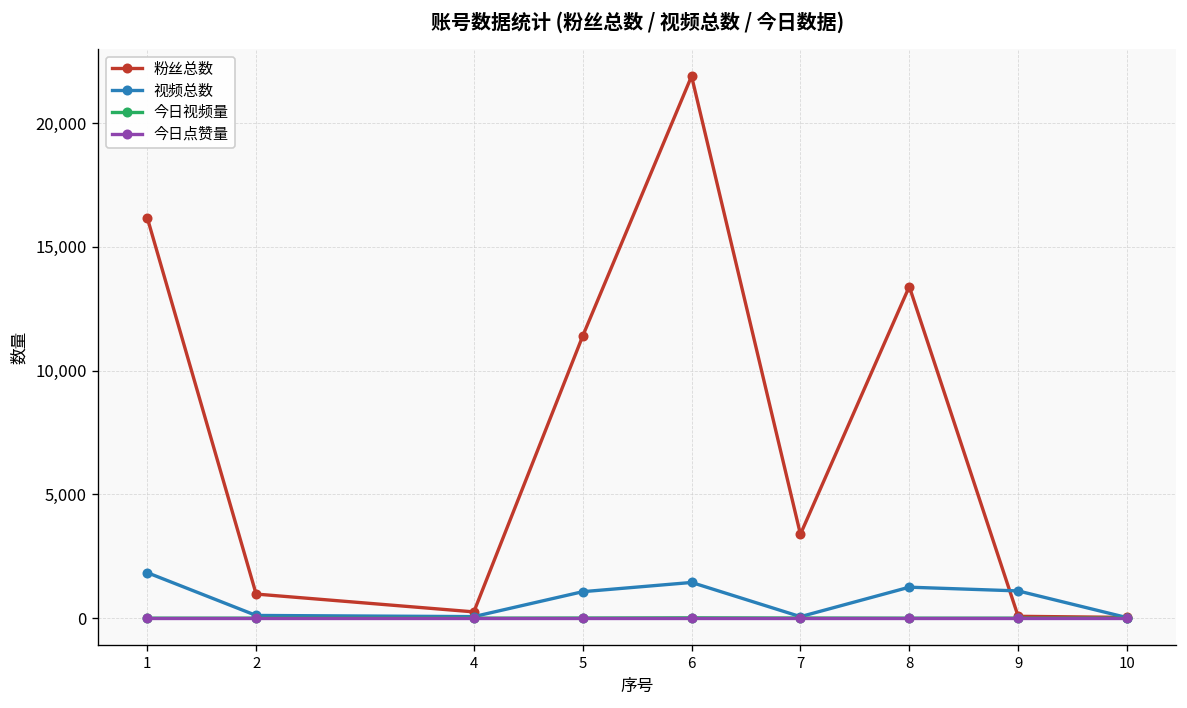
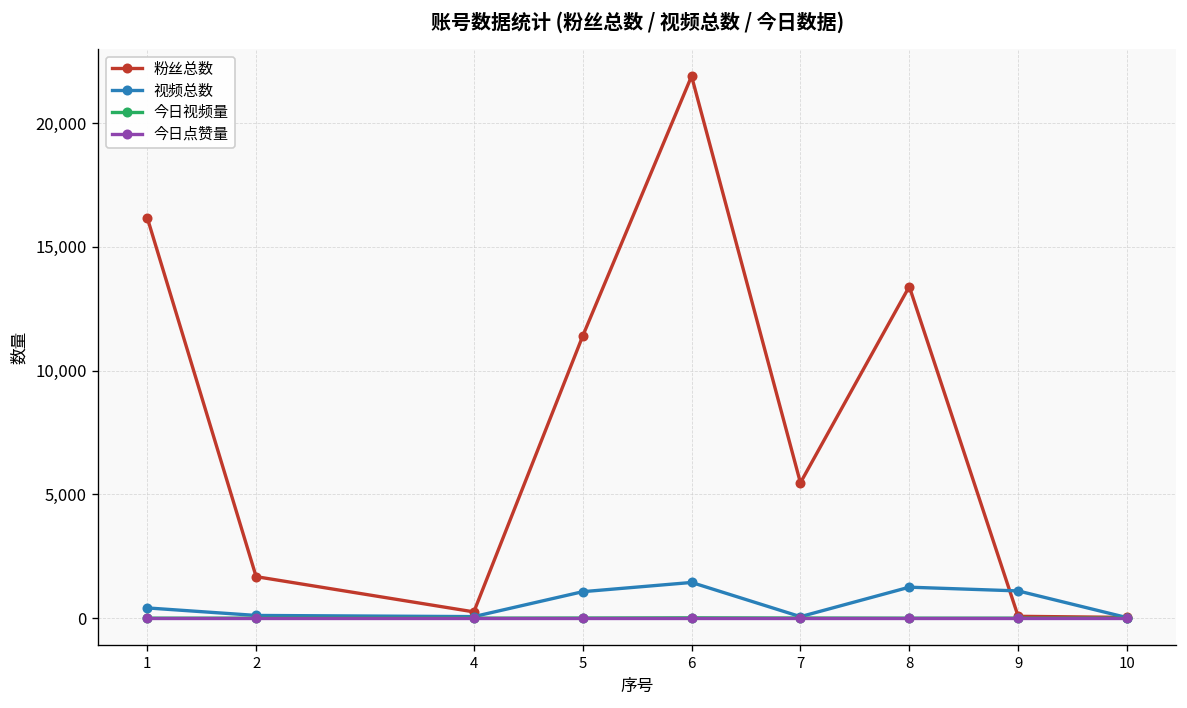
视频总数, 1: 1,800 -> 400
粉丝总数, 2: 1,000 -> 1,700
粉丝总数, 7: 3,400 -> 5,500
